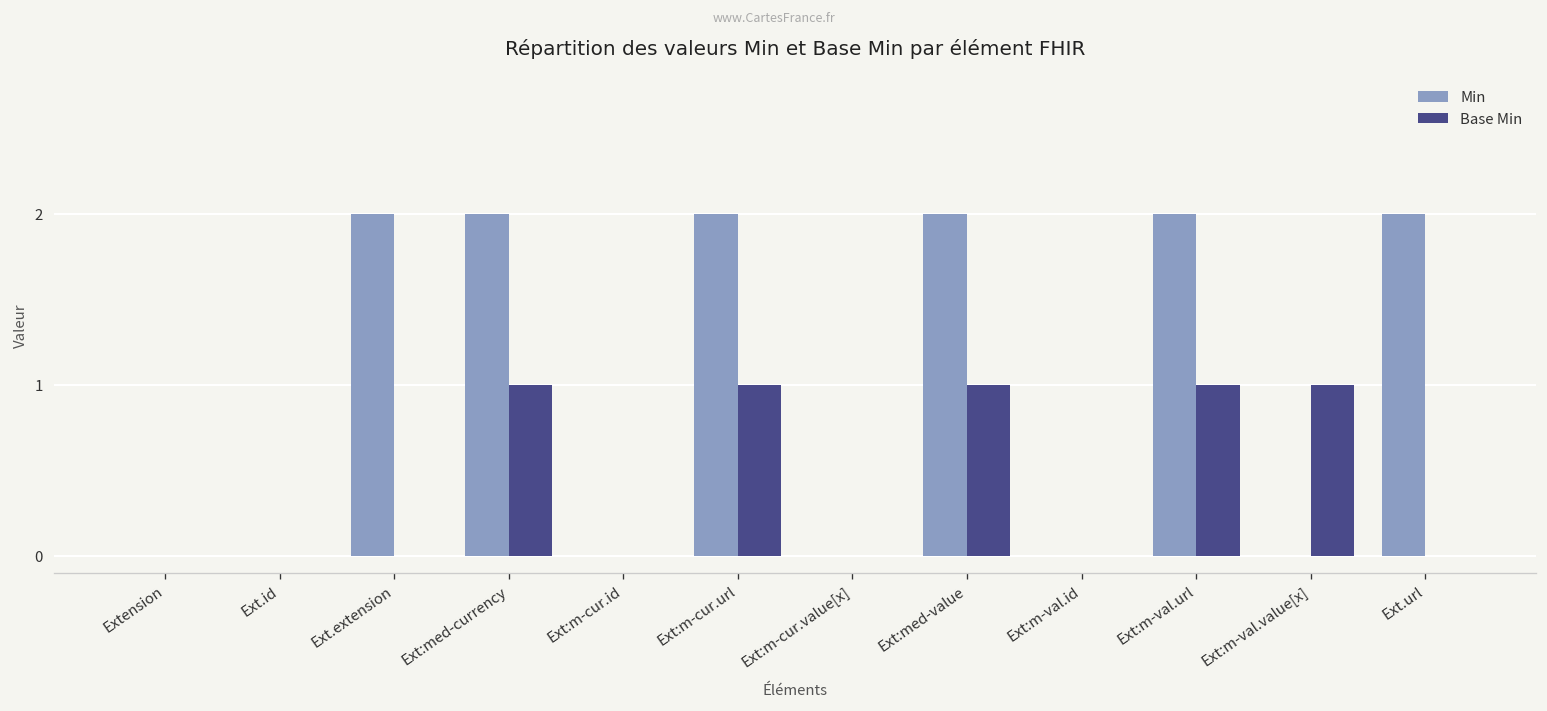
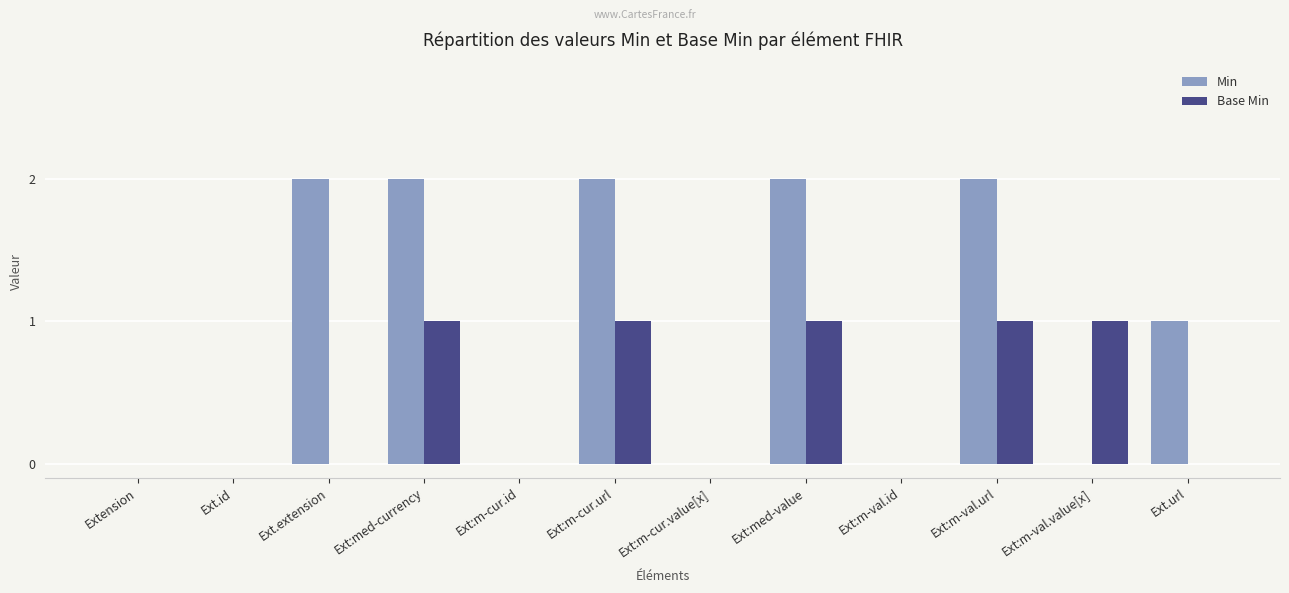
Min, Ext.url: 2 -> 1
